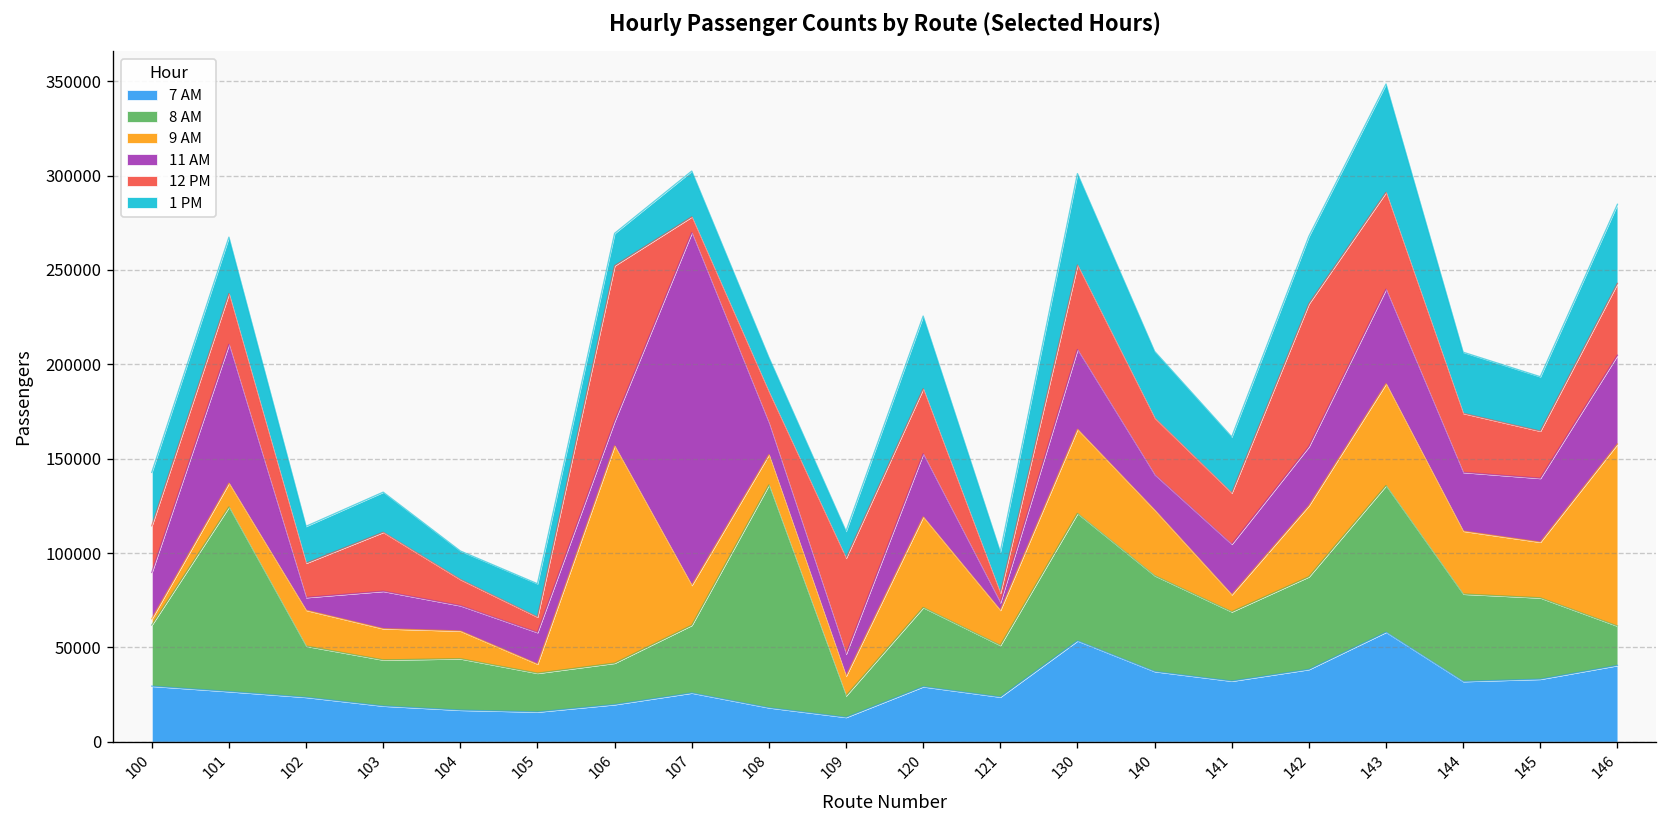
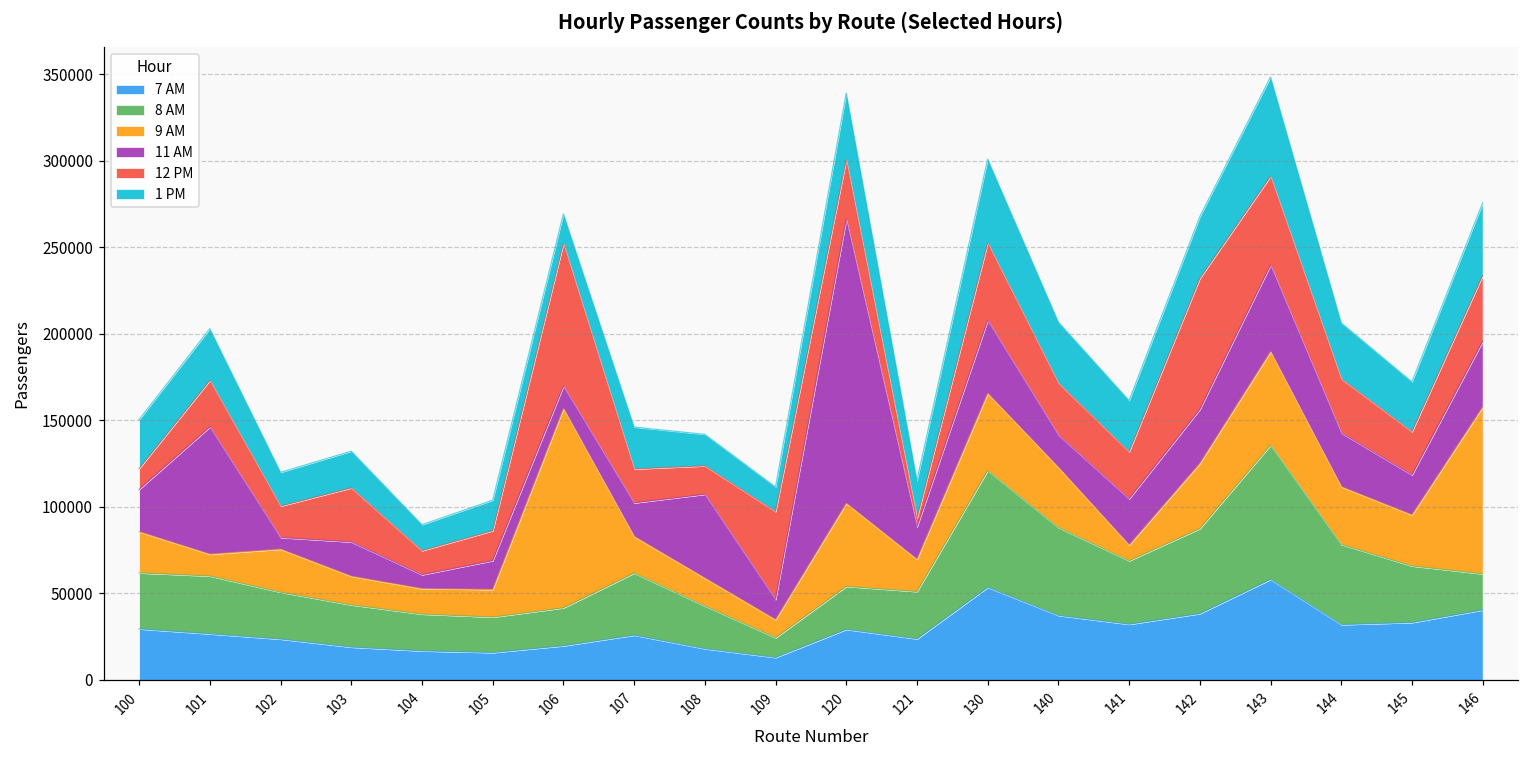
9 AM, 100: 3000 -> 24000
12 PM, 100: 25000 -> 12000
8 AM, 101: 98000 -> 33000
9 AM, 102: 19000 -> 25000
8 AM, 104: 27000 -> 21000
11 AM, 104: 13000 -> 8000
9 AM, 105: 5000 -> 16000
12 PM, 105: 8000 -> 17000
11 AM, 107: 187000 -> 19000
12 PM, 107: 8000 -> 20000
8 AM, 108: 118000 -> 25000
11 AM, 108: 17000 -> 48000
8 AM, 120: 42000 -> 25000
11 AM, 120: 33000 -> 164000
11 AM, 121: 4000 -> 19000
8 AM, 145: 43000 -> 33000
11 AM, 145: 34000 -> 23000
11 AM, 146: 47000 -> 38000
